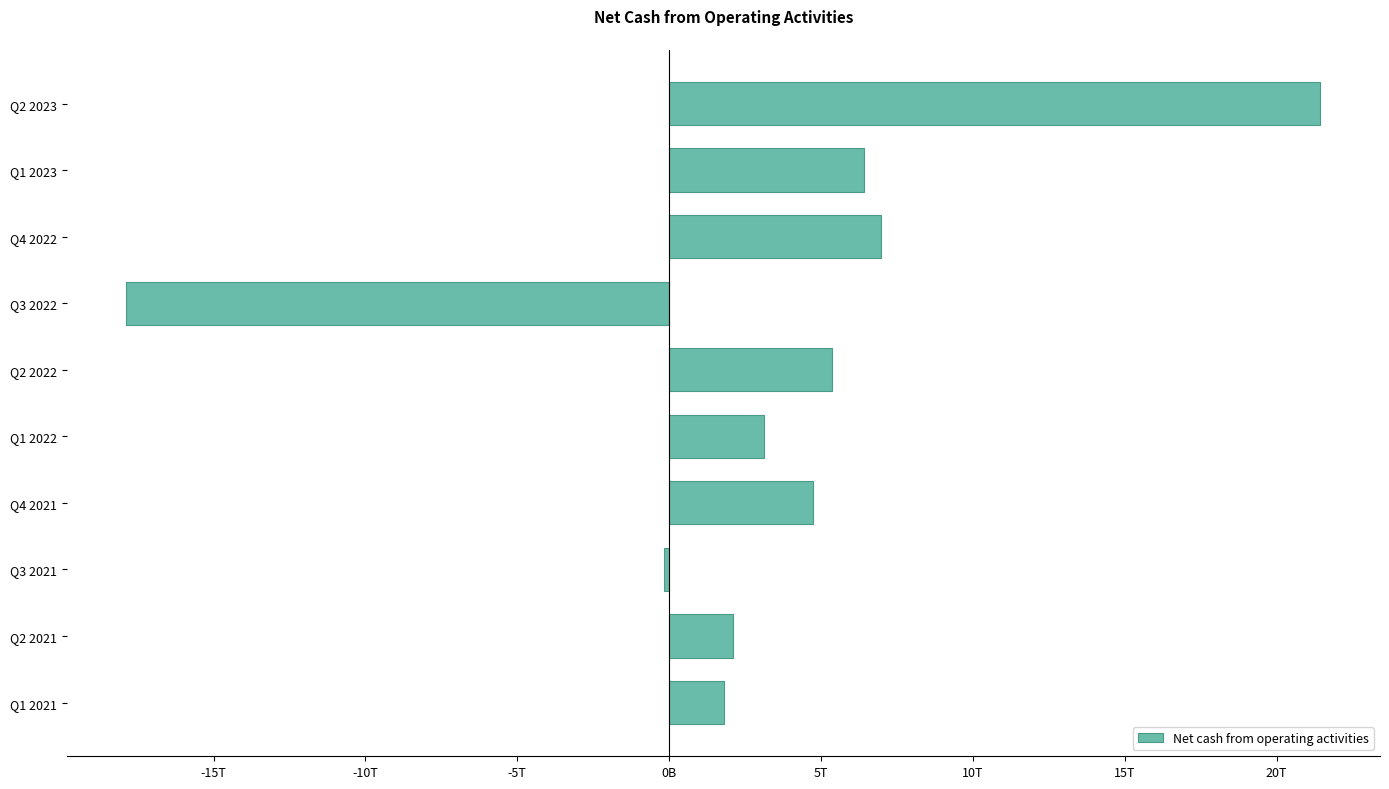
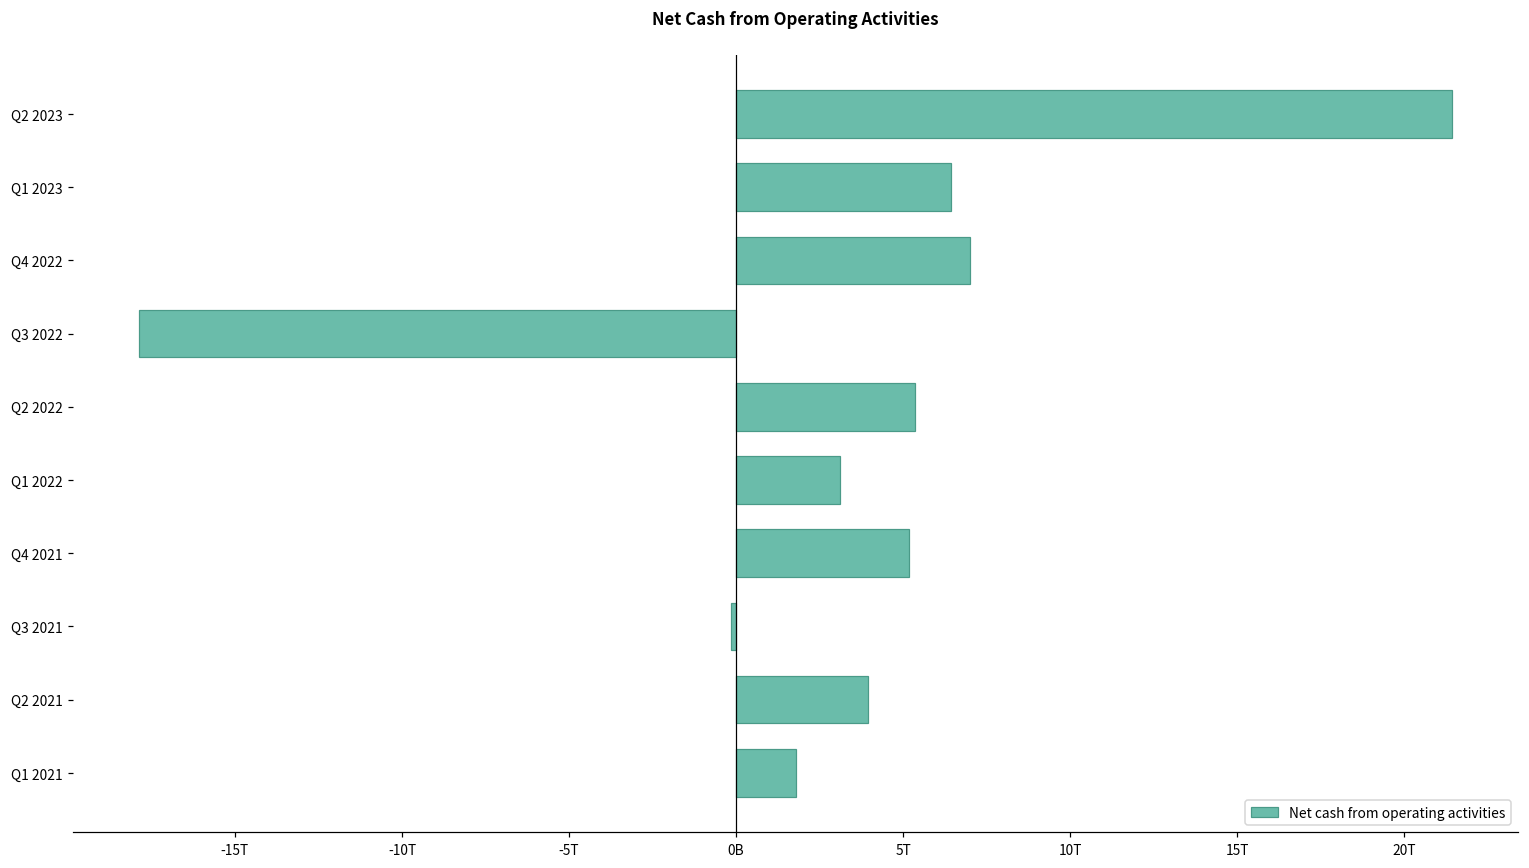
Q4 2021: 4.8T -> 5.2T
Q2 2021: 2.1T -> 3.9T
